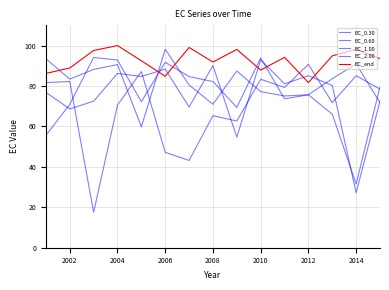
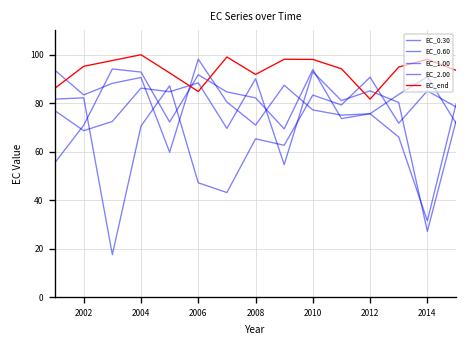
EC_end, 2002: 89 -> 95
EC_end, 2010: 88 -> 98
